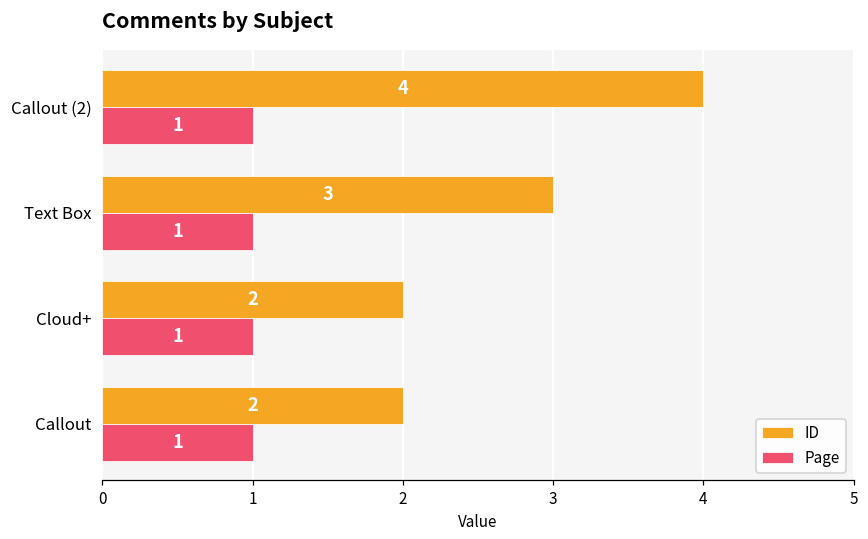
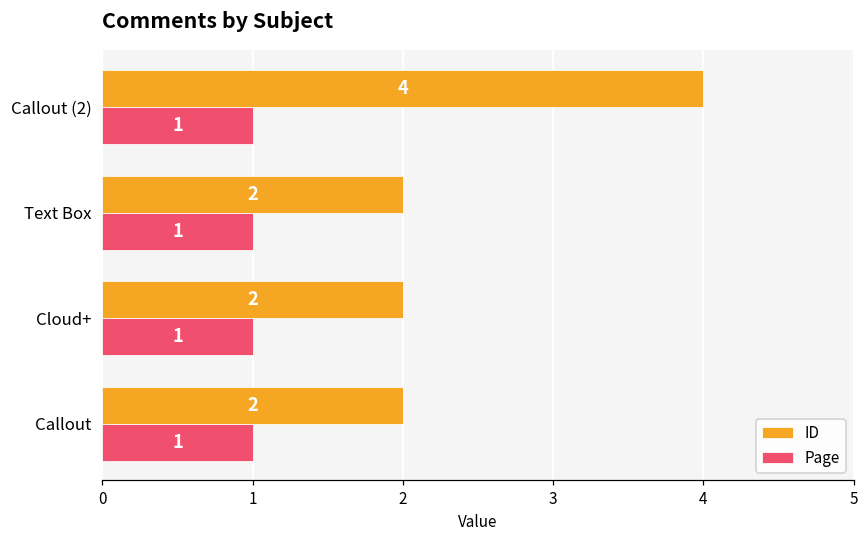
ID, Text Box: 3 -> 2
